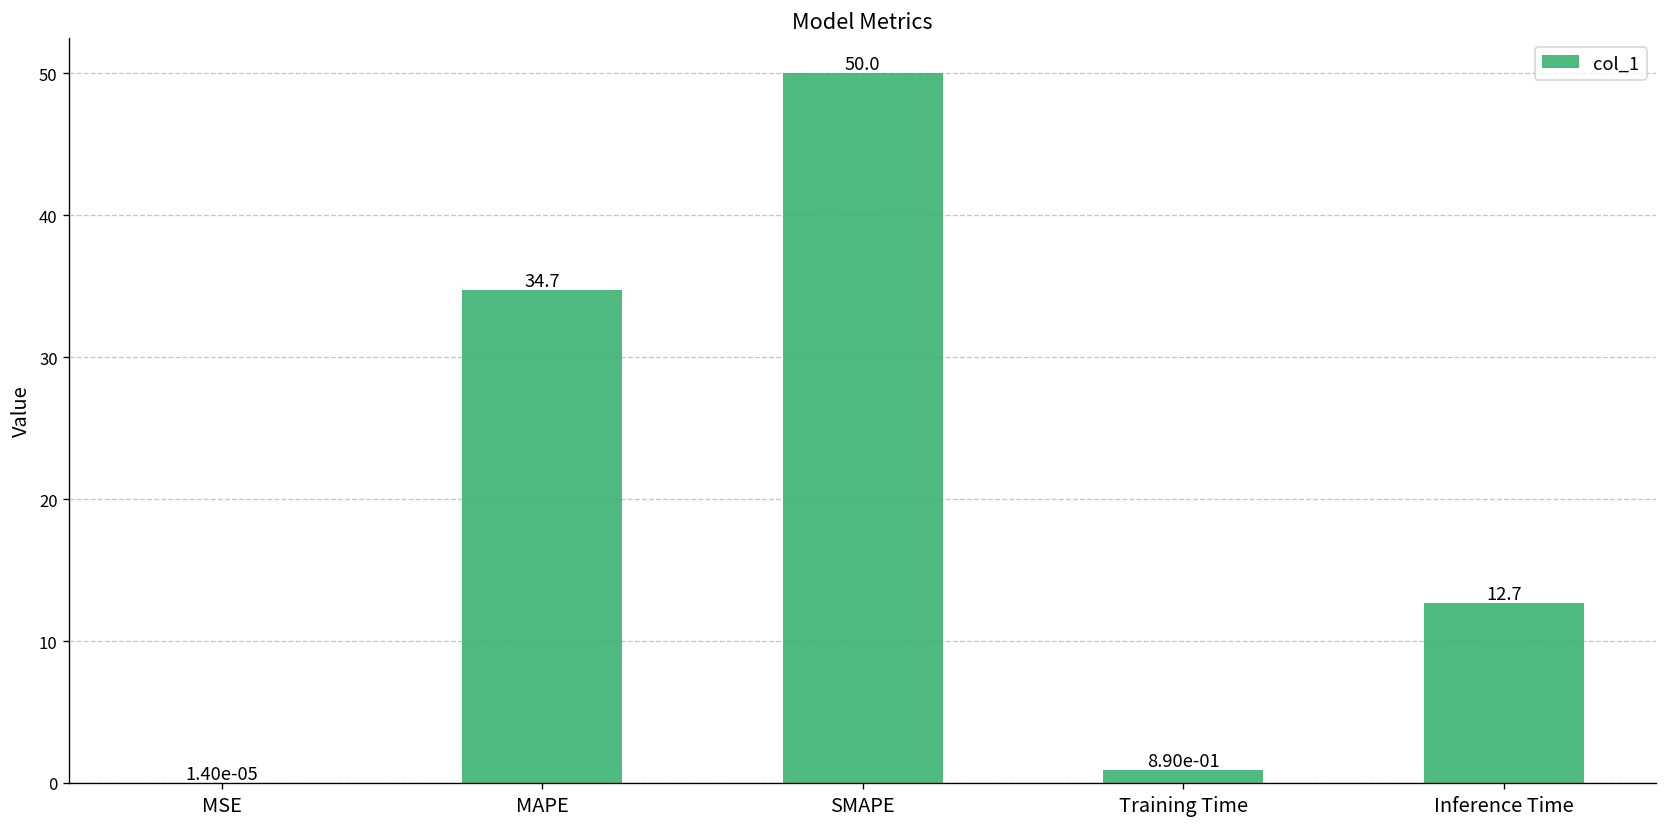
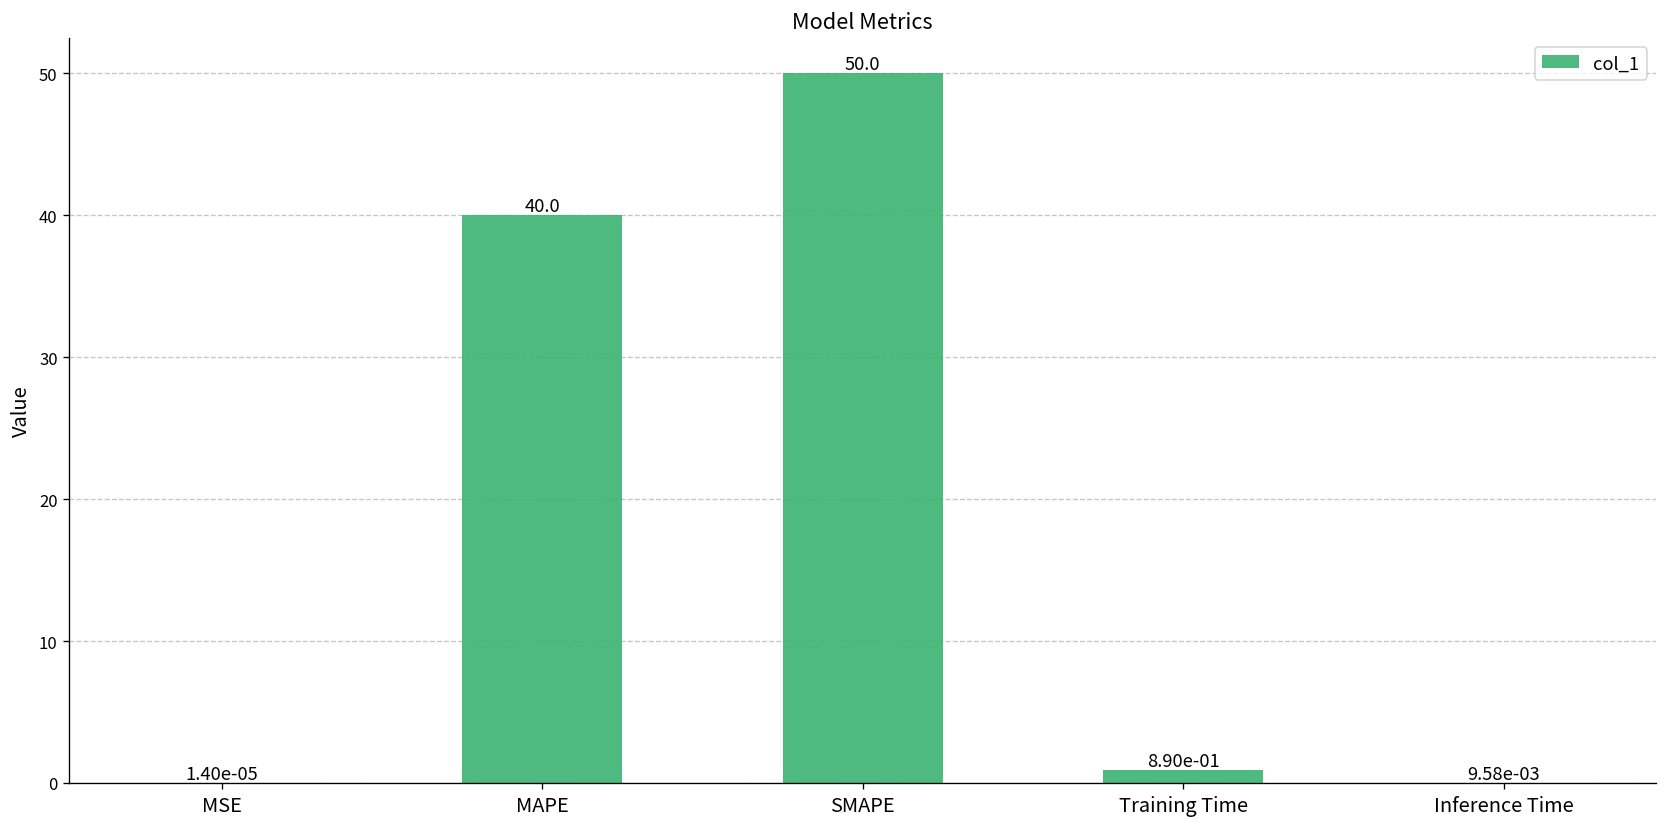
MAPE: 34.7 -> 40.0
Inference Time: 12.7 -> 9.58e-03
